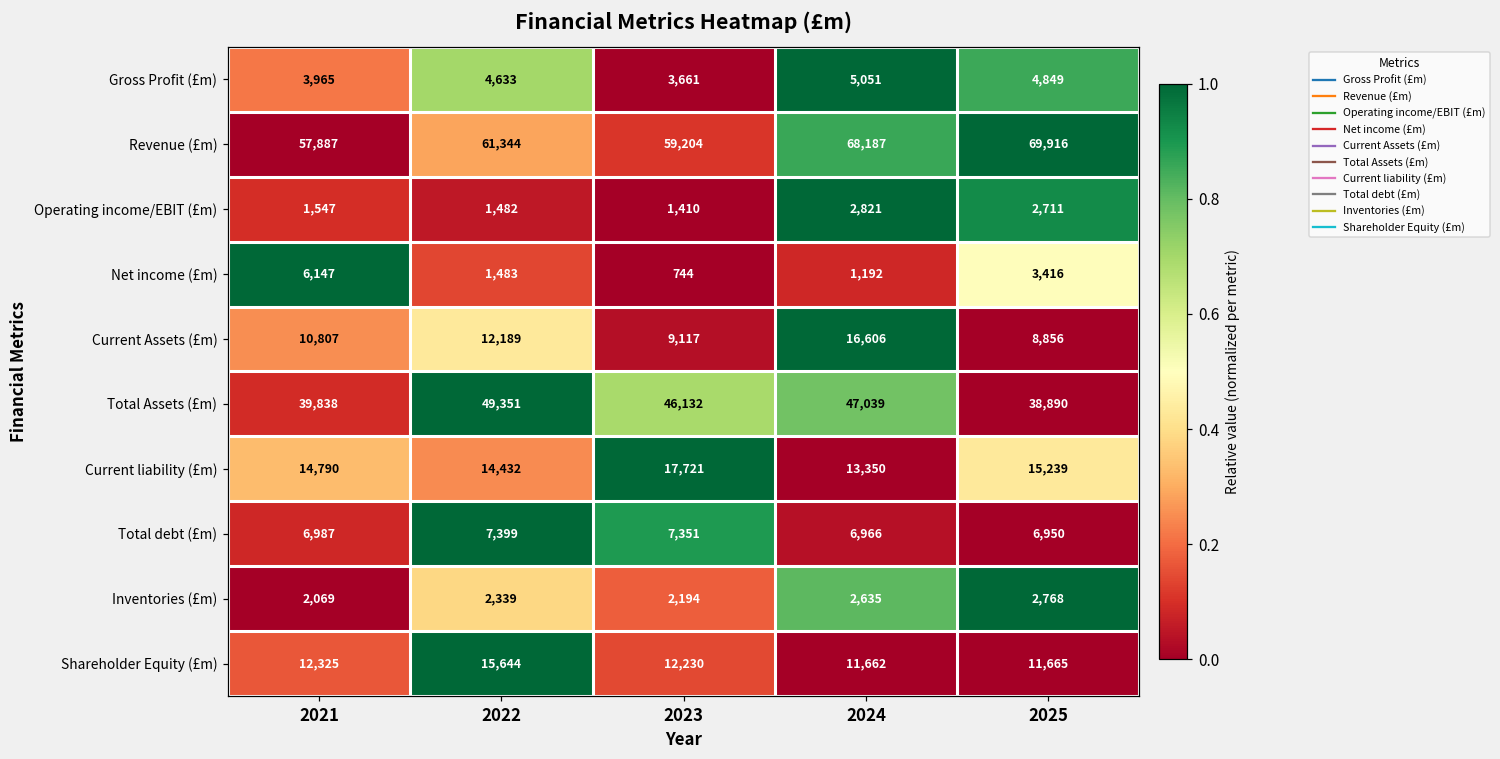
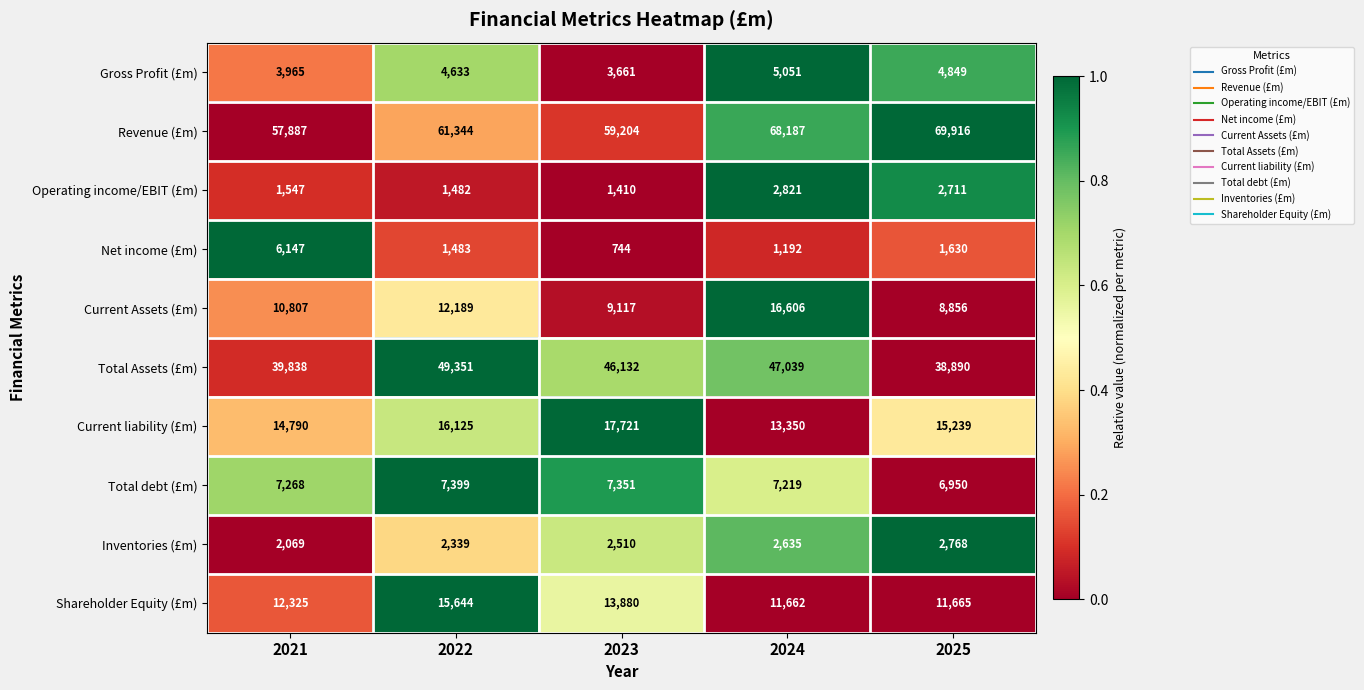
Net income (£m), 2025: 3,416 -> 1,630
Current liability (£m), 2022: 14,432 -> 16,125
Total debt (£m), 2021: 6,987 -> 7,268
Total debt (£m), 2024: 6,966 -> 7,219
Inventories (£m), 2023: 2,194 -> 2,510
Shareholder Equity (£m), 2023: 12,230 -> 13,880
